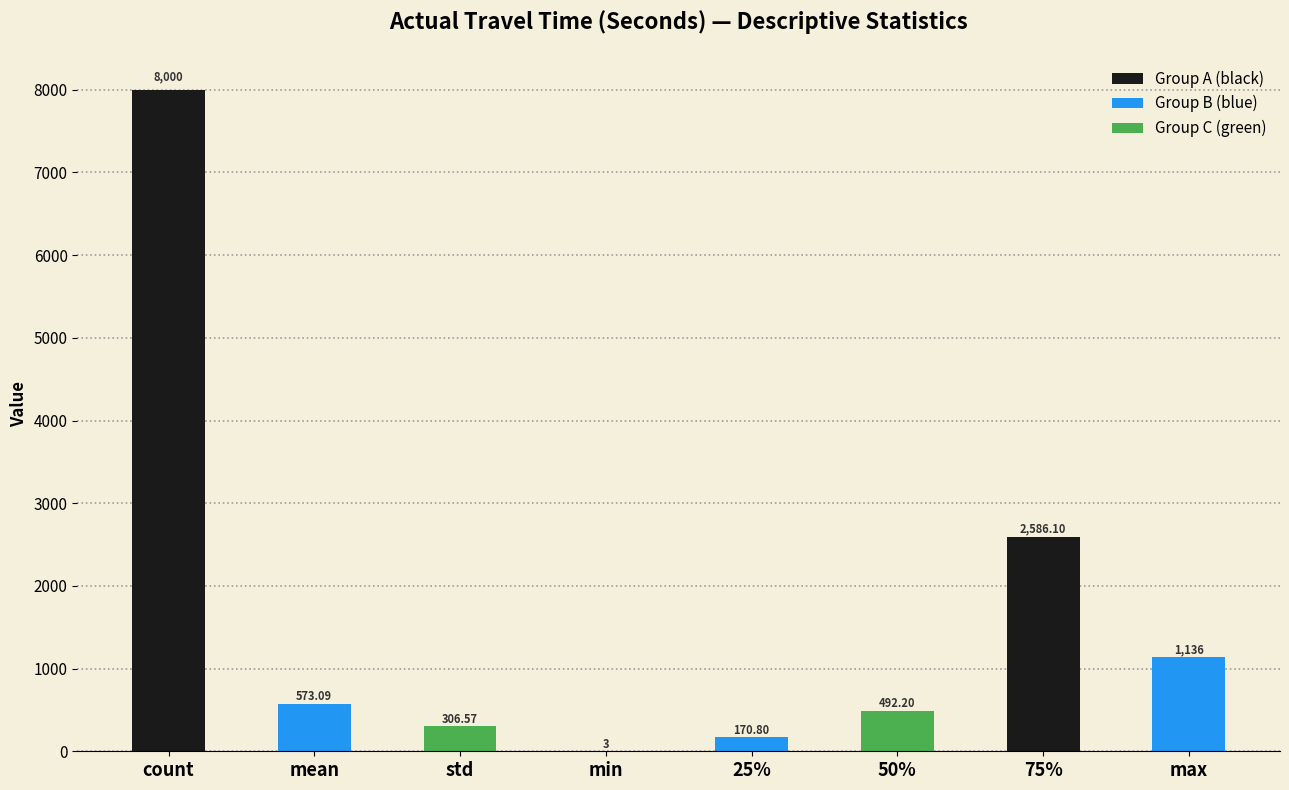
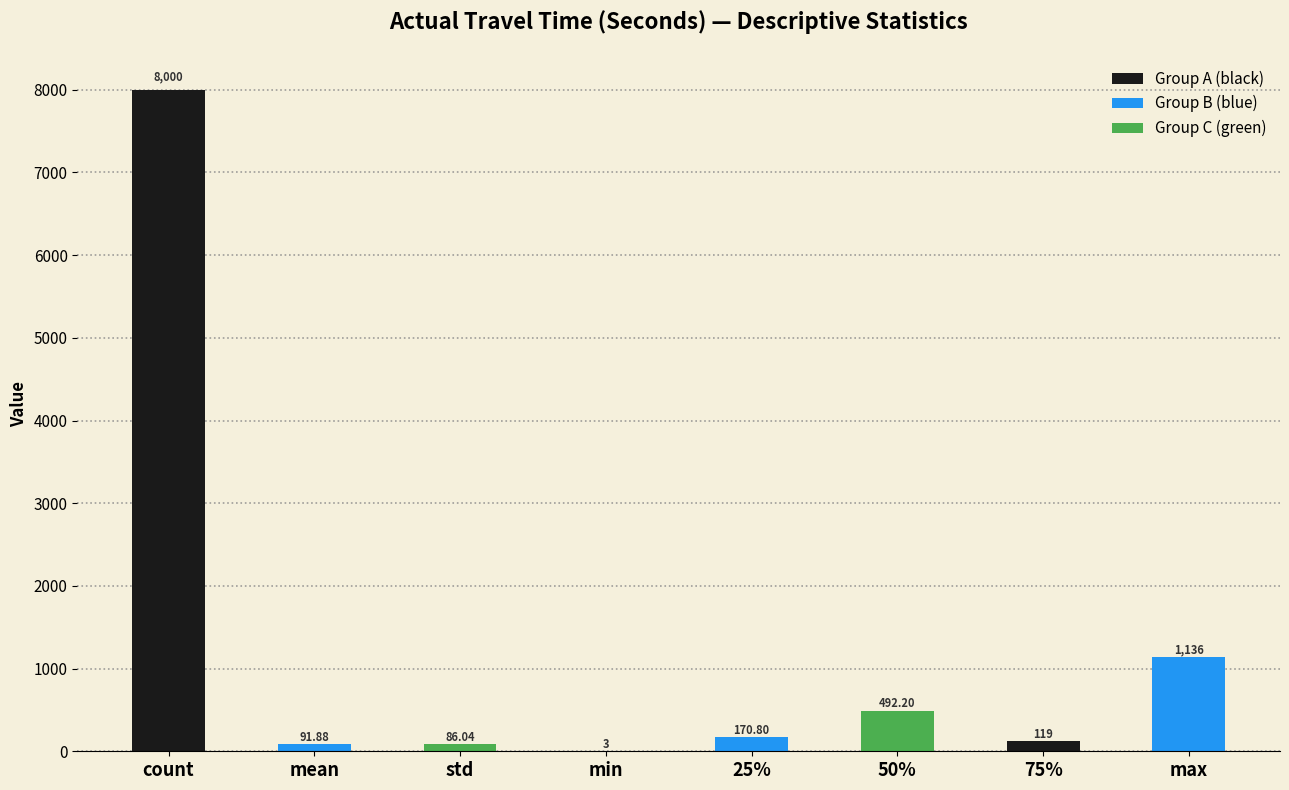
mean: 573.09 -> 91.88
std: 306.57 -> 86.04
75%: 2,586.10 -> 119
